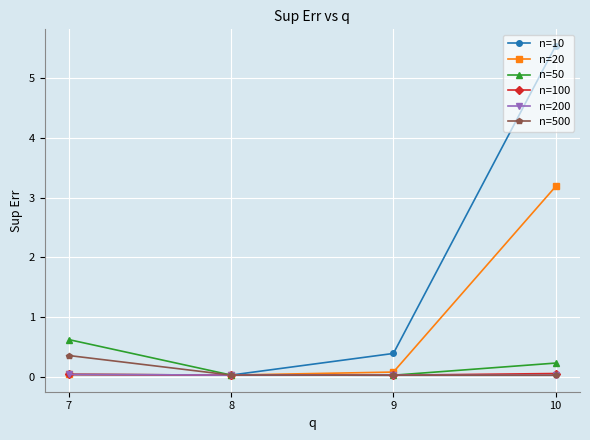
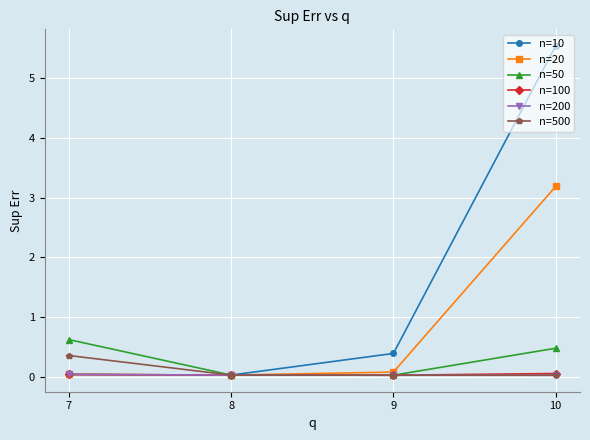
n=50, 10: 0.2 -> 0.5
